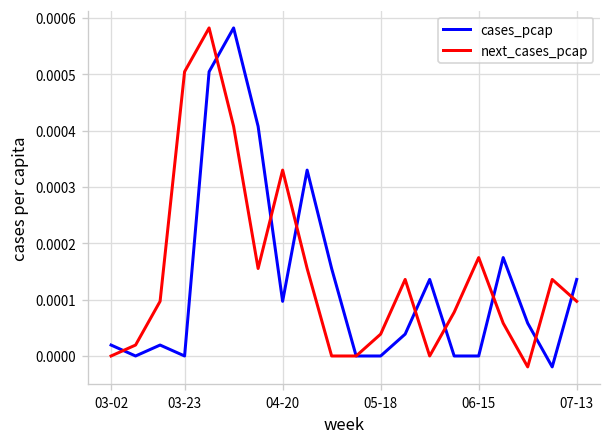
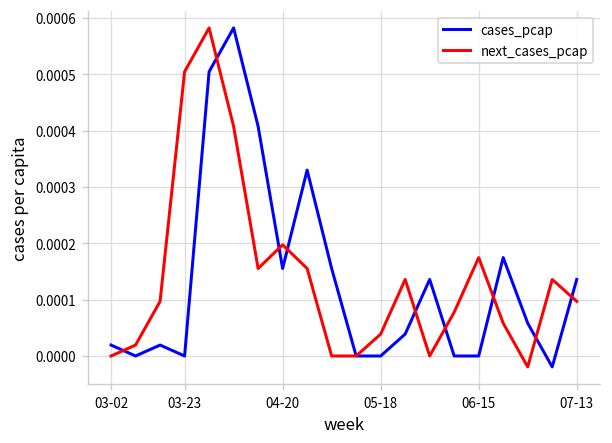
cases_pcap, 04-20: 0.00010 -> 0.00016
next_cases_pcap, 04-20: 0.00033 -> 0.00020
